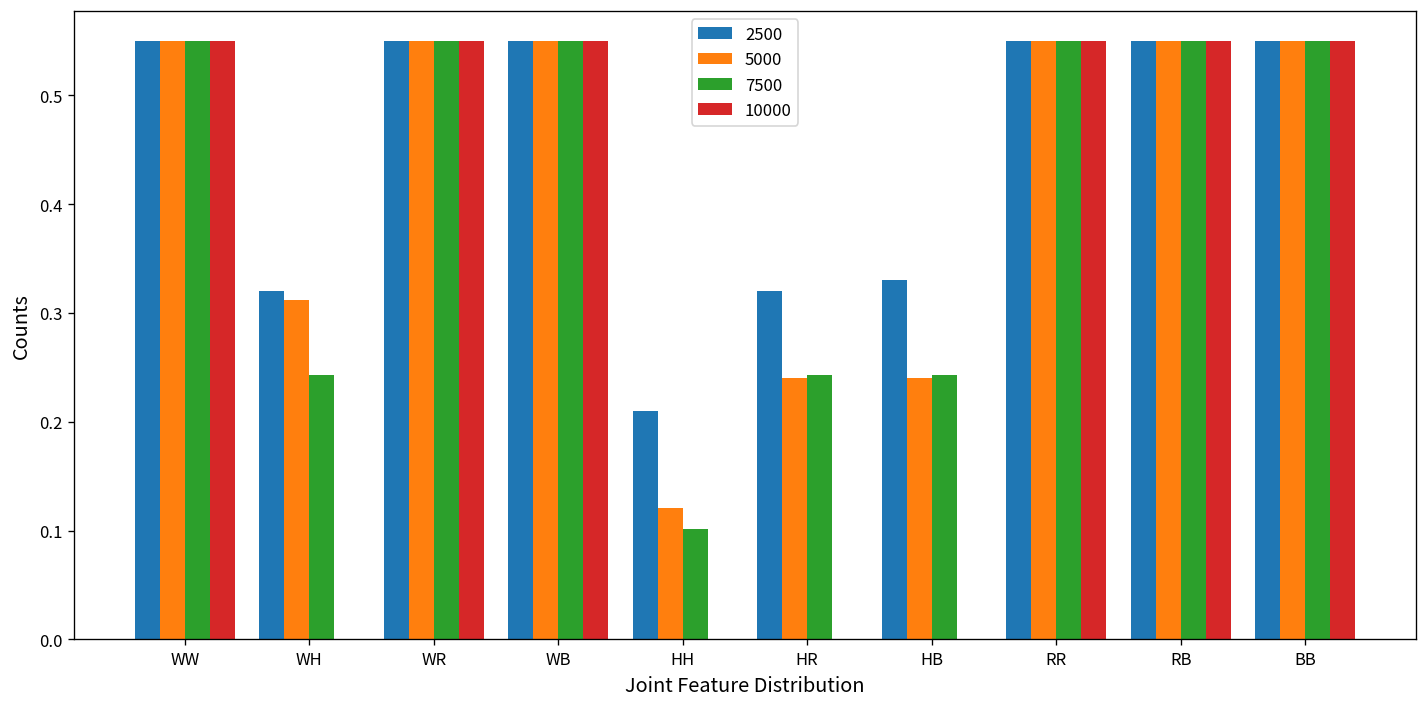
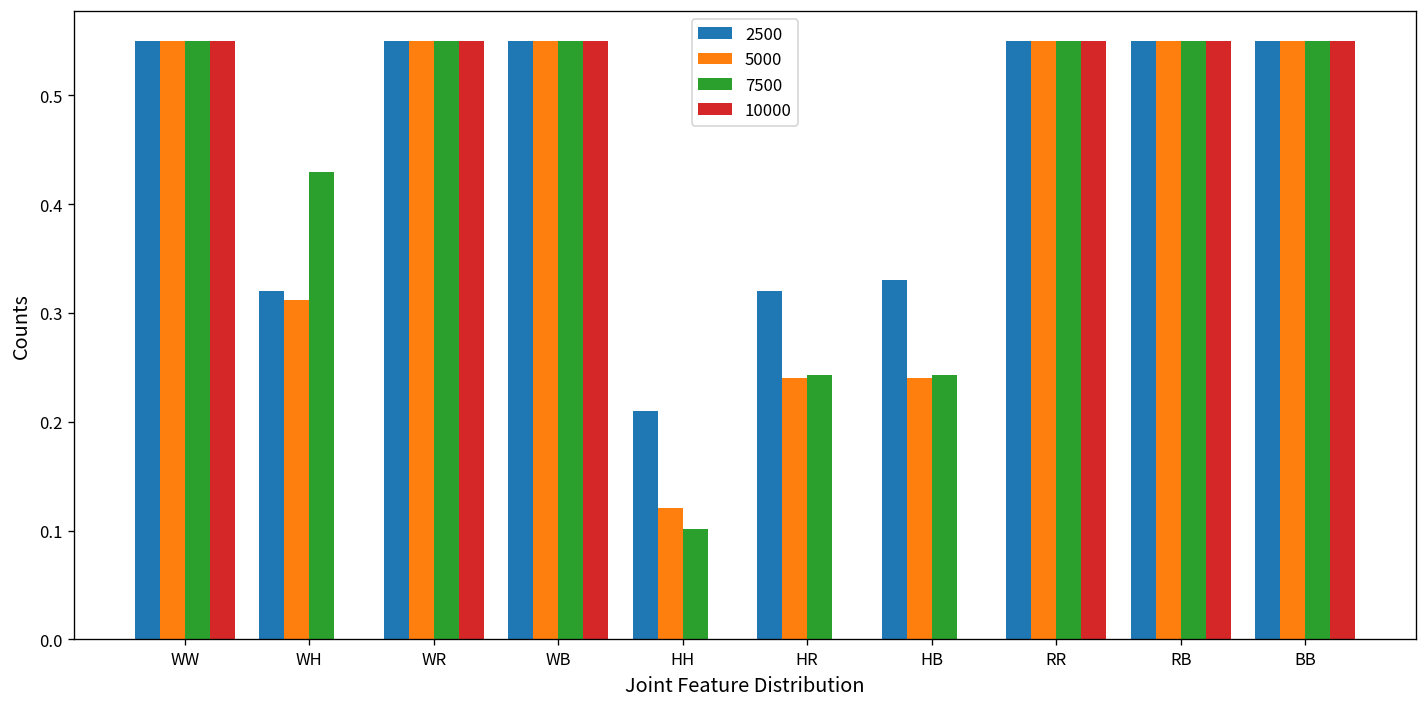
7500, WH: 0.24 -> 0.43
